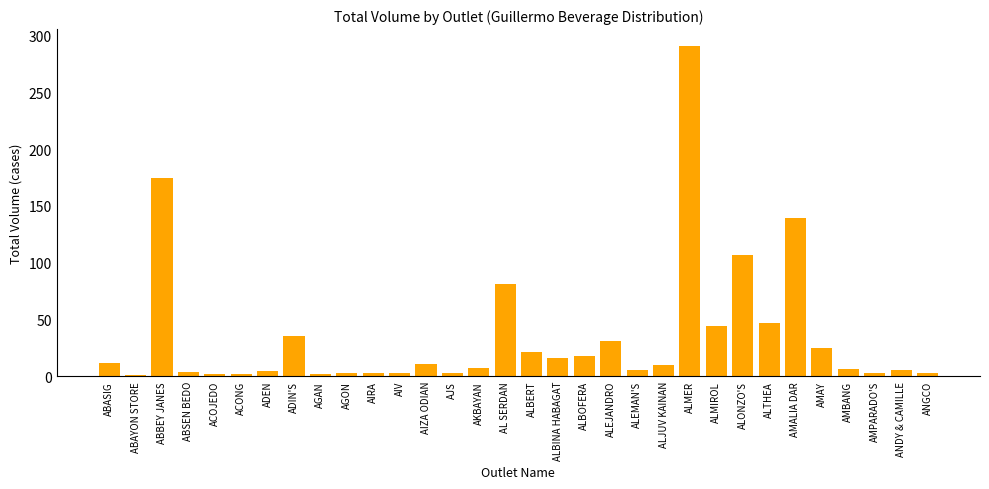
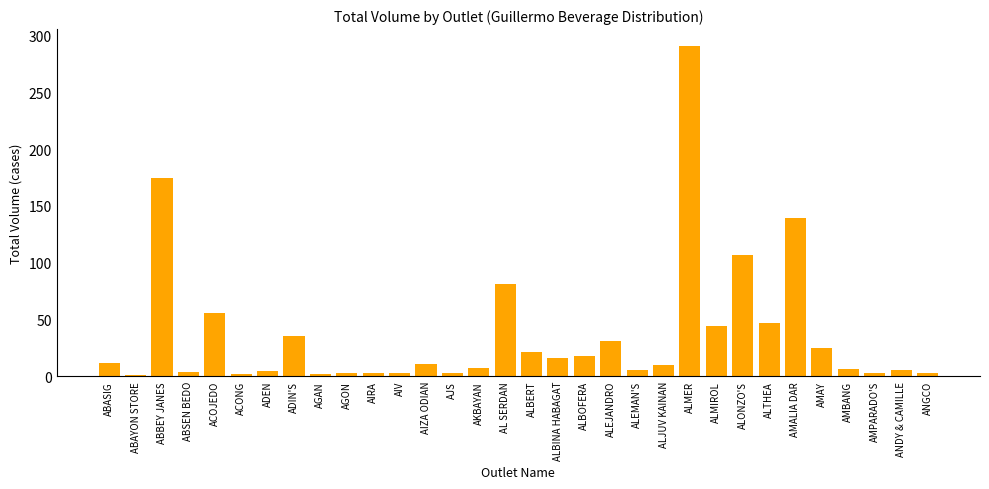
ACOJEDO: 2 -> 55
